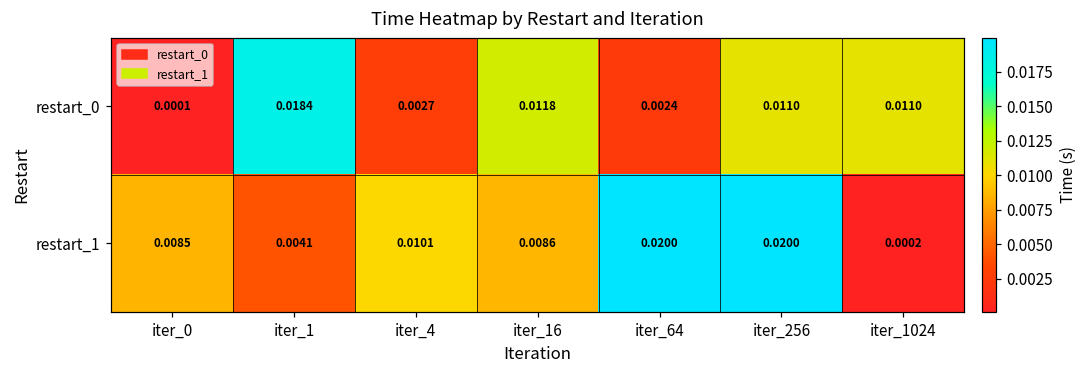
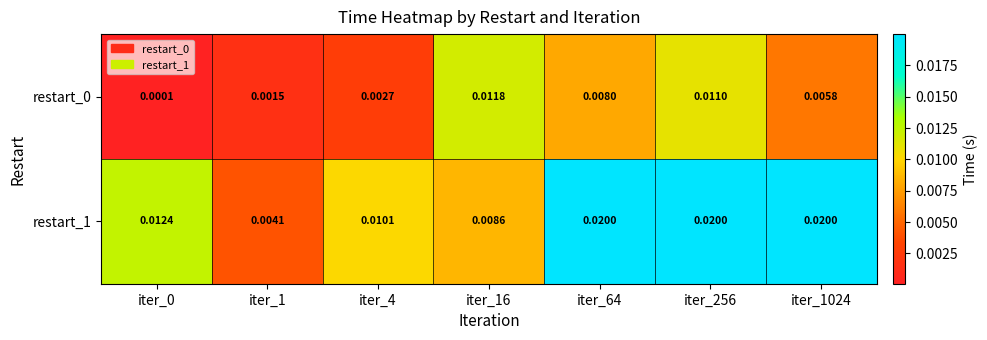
restart_0, iter_1: 0.0184 -> 0.0015
restart_0, iter_64: 0.0024 -> 0.0080
restart_0, iter_1024: 0.0110 -> 0.0058
restart_1, iter_0: 0.0085 -> 0.0124
restart_1, iter_1024: 0.0002 -> 0.0200
